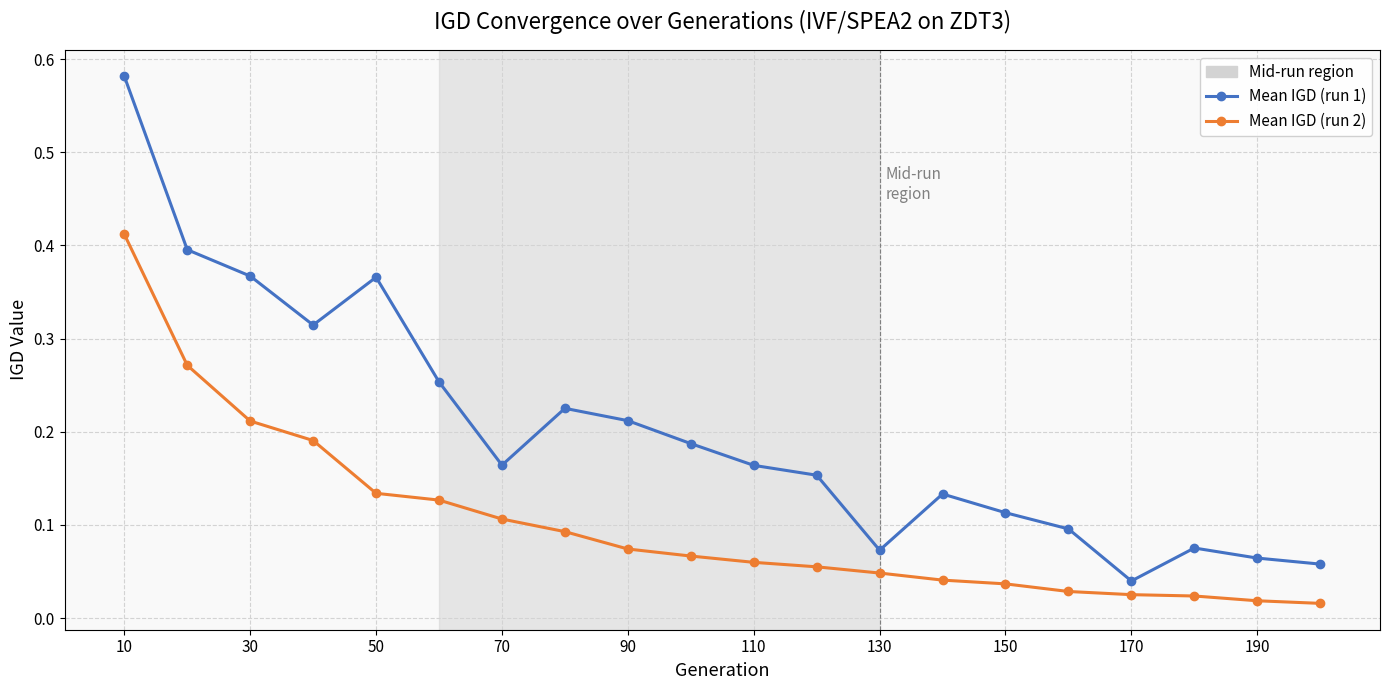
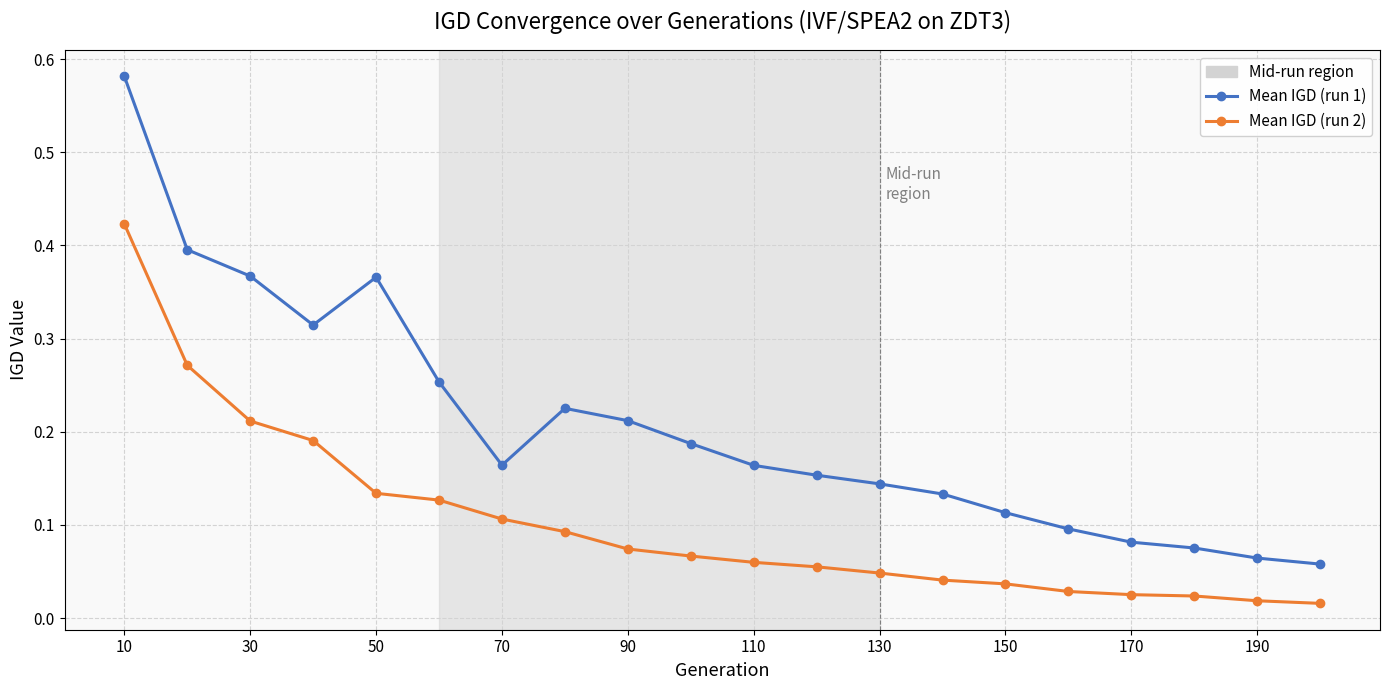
Mean IGD (run 2), 10: 0.41 -> 0.42
Mean IGD (run 1), 130: 0.07 -> 0.14
Mean IGD (run 1), 170: 0.04 -> 0.08
